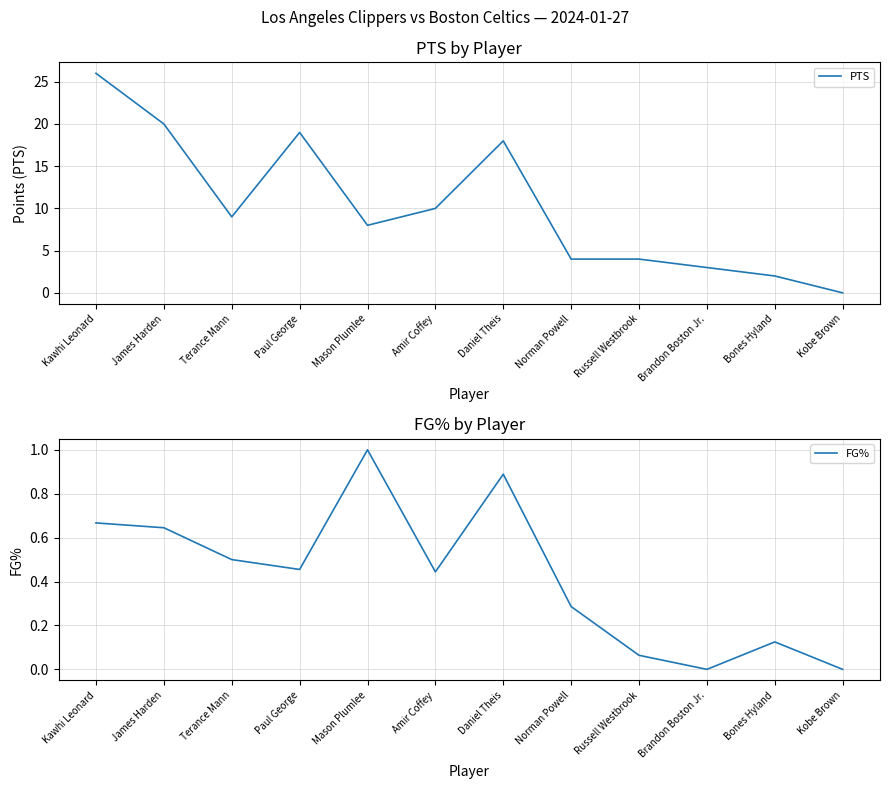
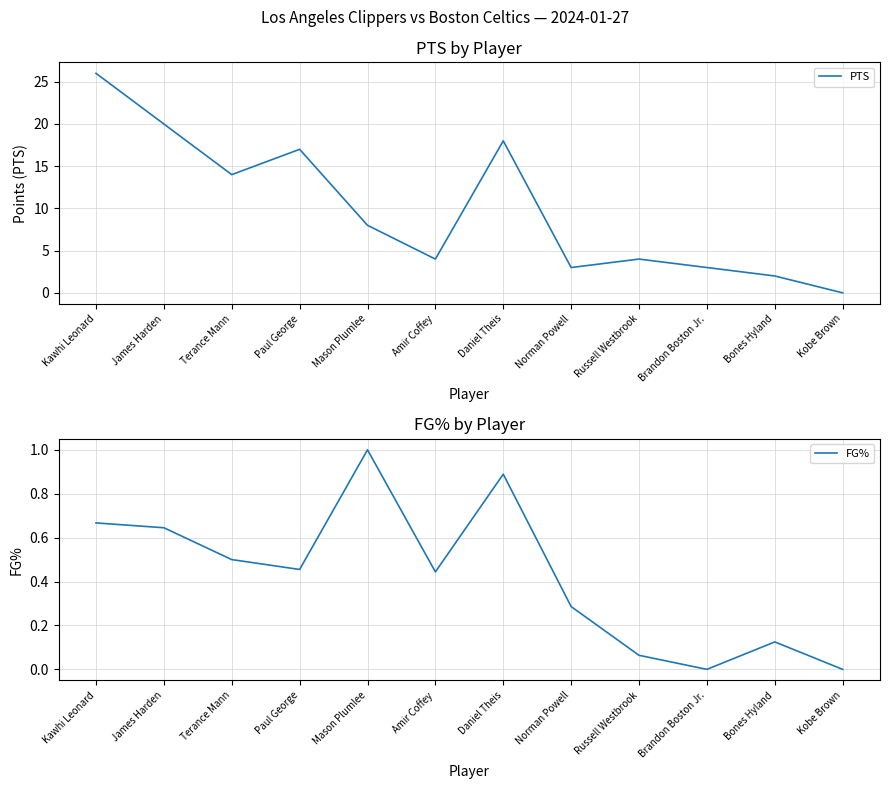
PTS by Player, Terance Mann: 9 -> 14
PTS by Player, Paul George: 19 -> 17
PTS by Player, Amir Coffey: 10 -> 4
PTS by Player, Norman Powell: 4 -> 3
